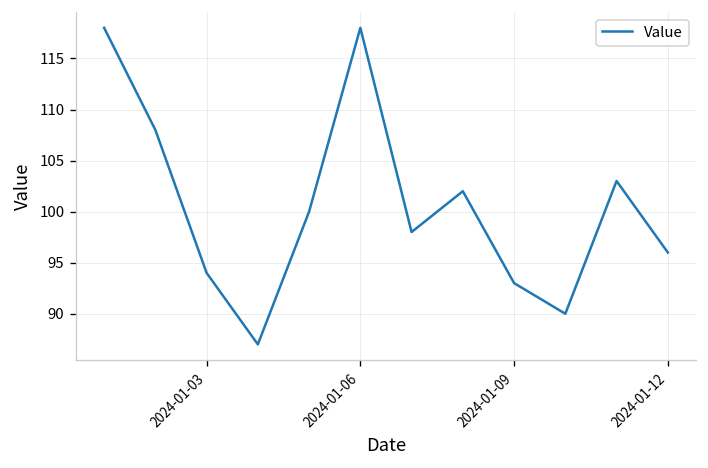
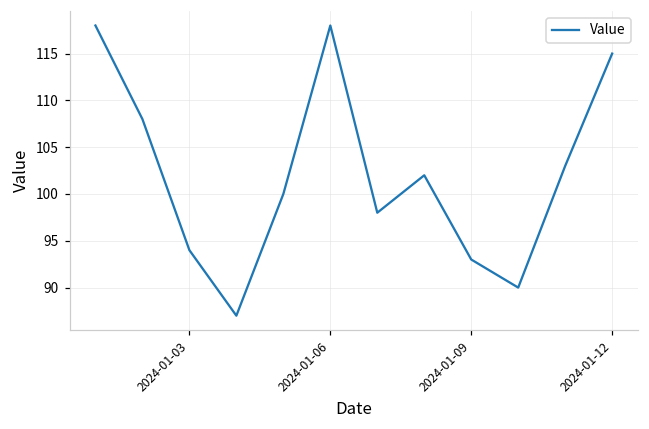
2024-01-12: 96 -> 115
